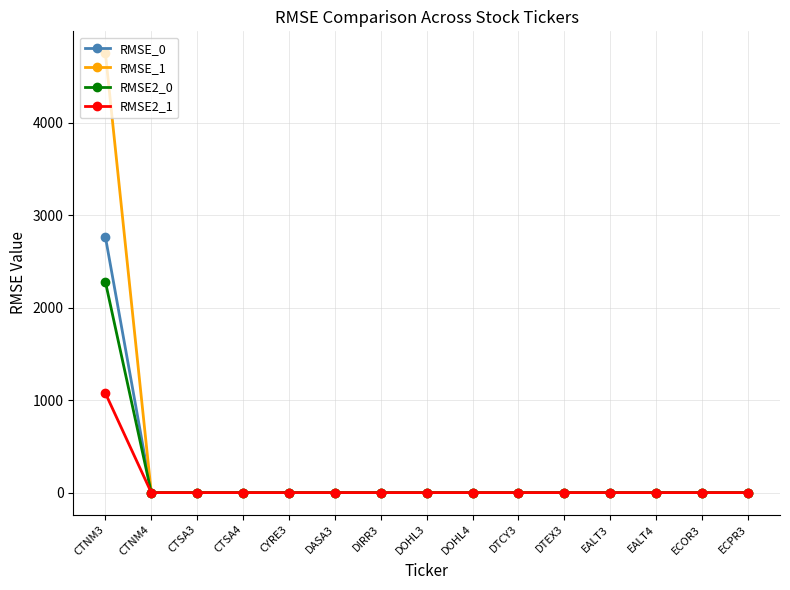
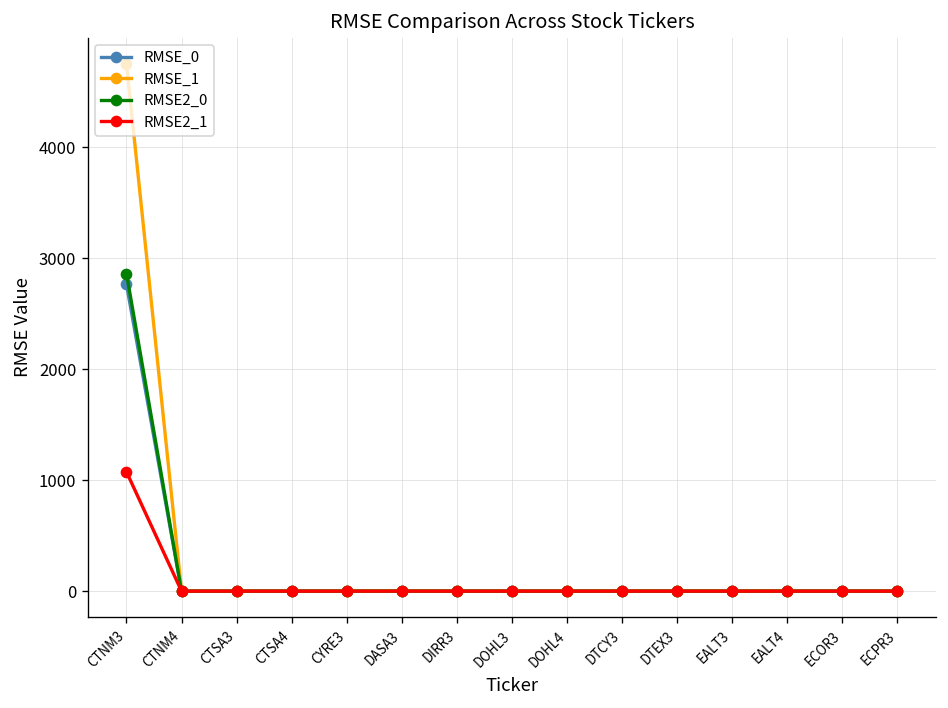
RMSE2_0, CTNM3: 2300 -> 2900
